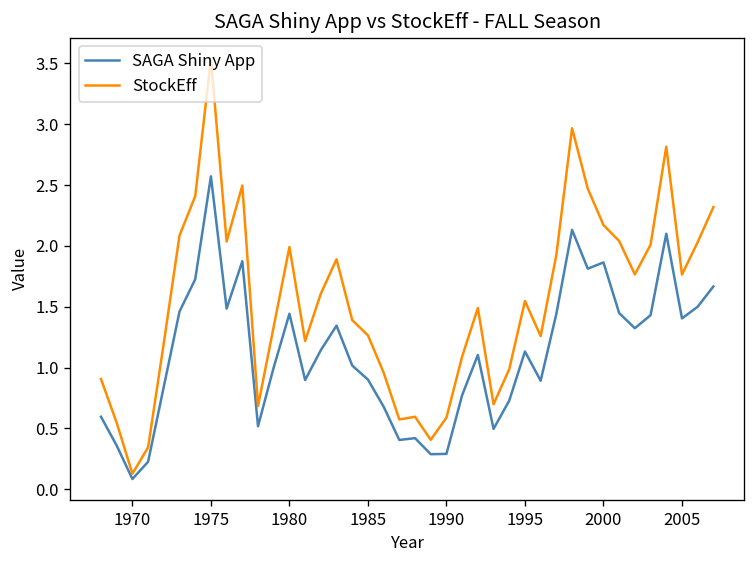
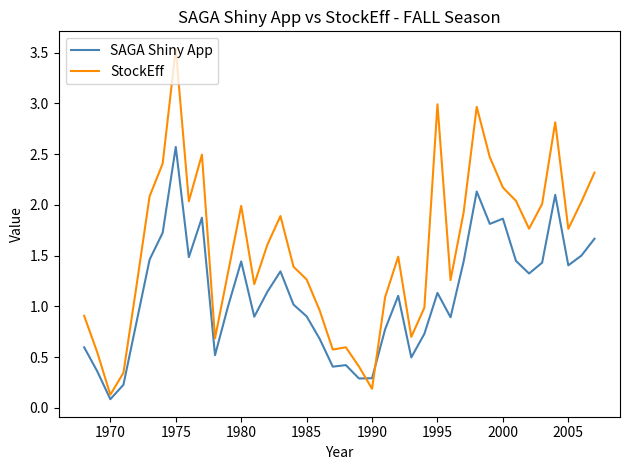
StockEff, 1990: 0.59 -> 0.19
StockEff, 1995: 1.55 -> 2.99
